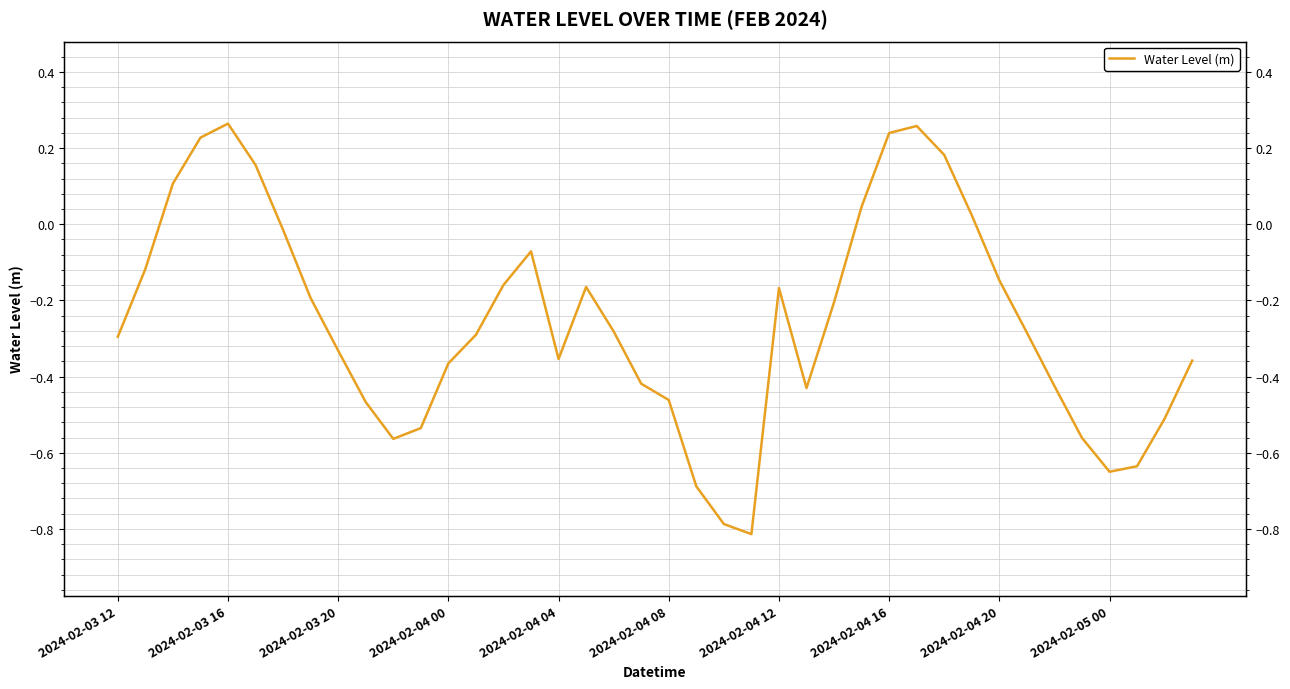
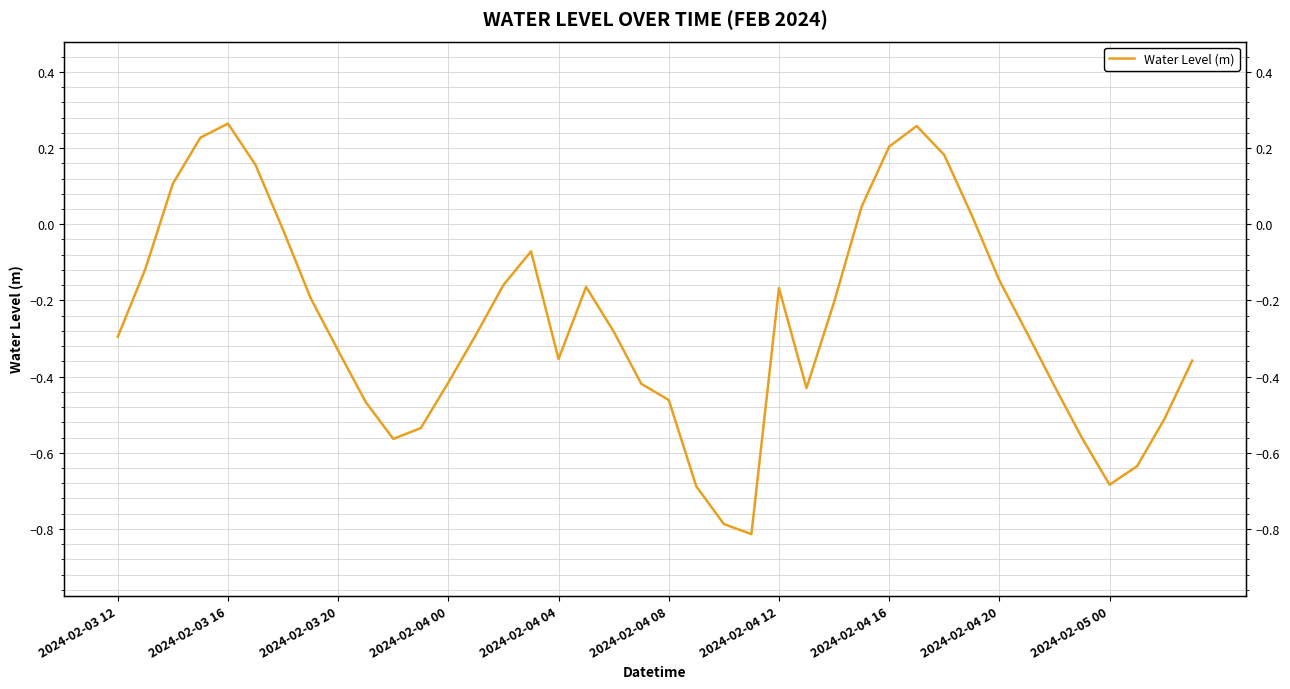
2024-02-04 00: -0.37 -> -0.42
2024-02-04 16: 0.24 -> 0.20
2024-02-05 00: -0.65 -> -0.68
